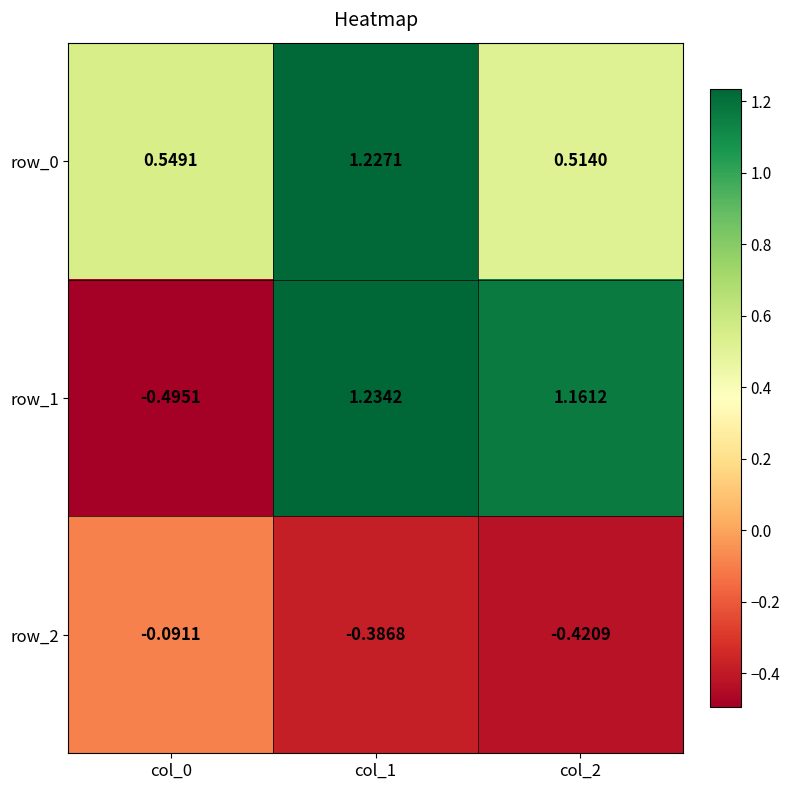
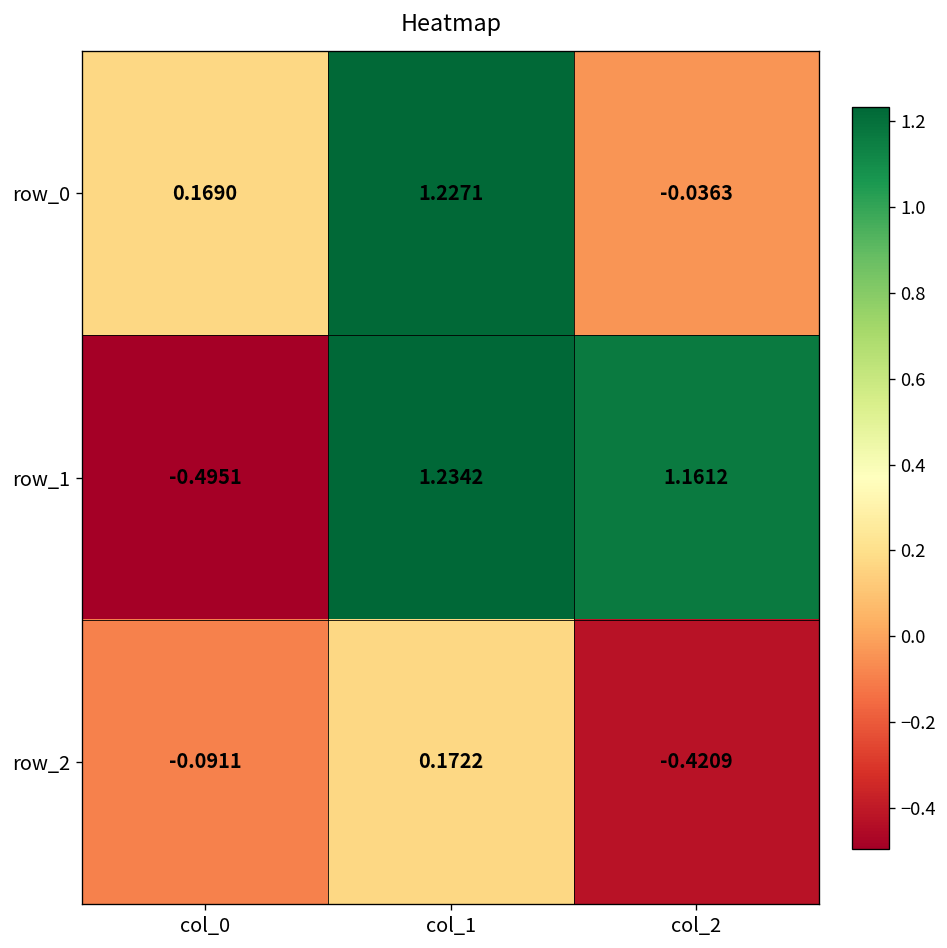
row_0, col_0: 0.5491 -> 0.1690
row_0, col_2: 0.5140 -> -0.0363
row_2, col_1: -0.3868 -> 0.1722
